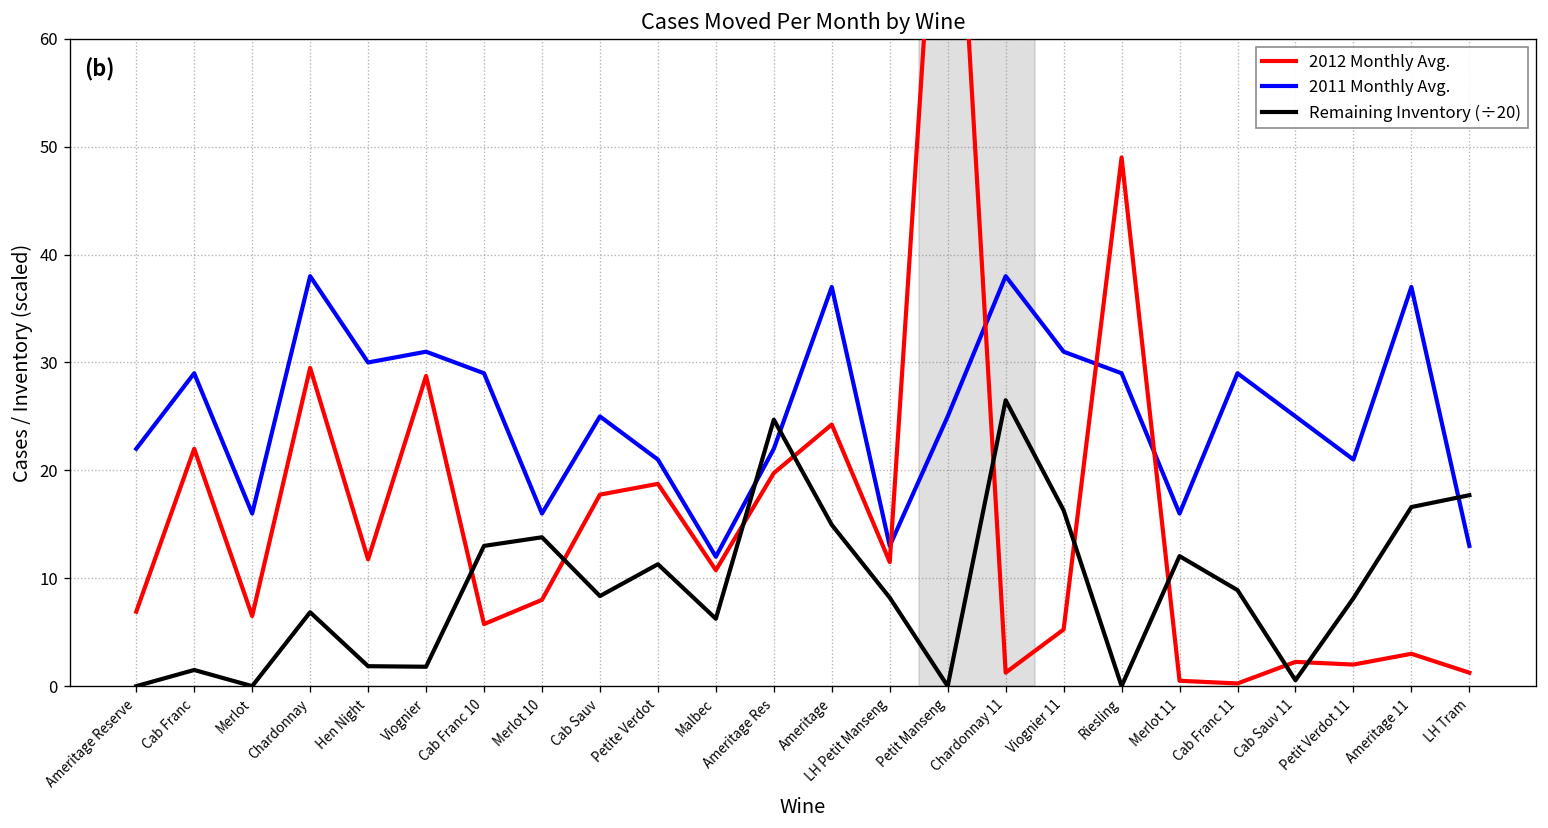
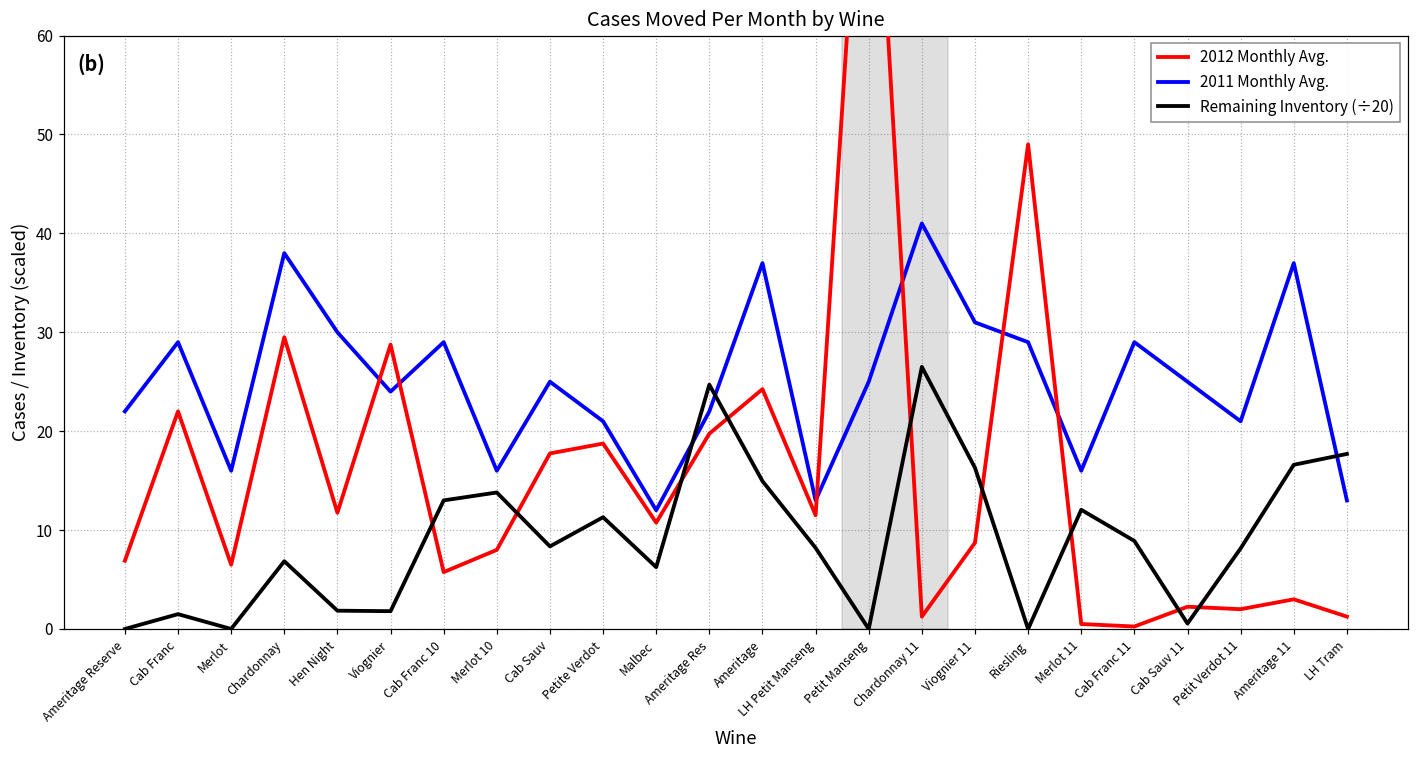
2011 Monthly Avg., Viognier: 31 -> 24
2011 Monthly Avg., Chardonnay 11: 38 -> 41
2012 Monthly Avg., Viognier 11: 5 -> 9
